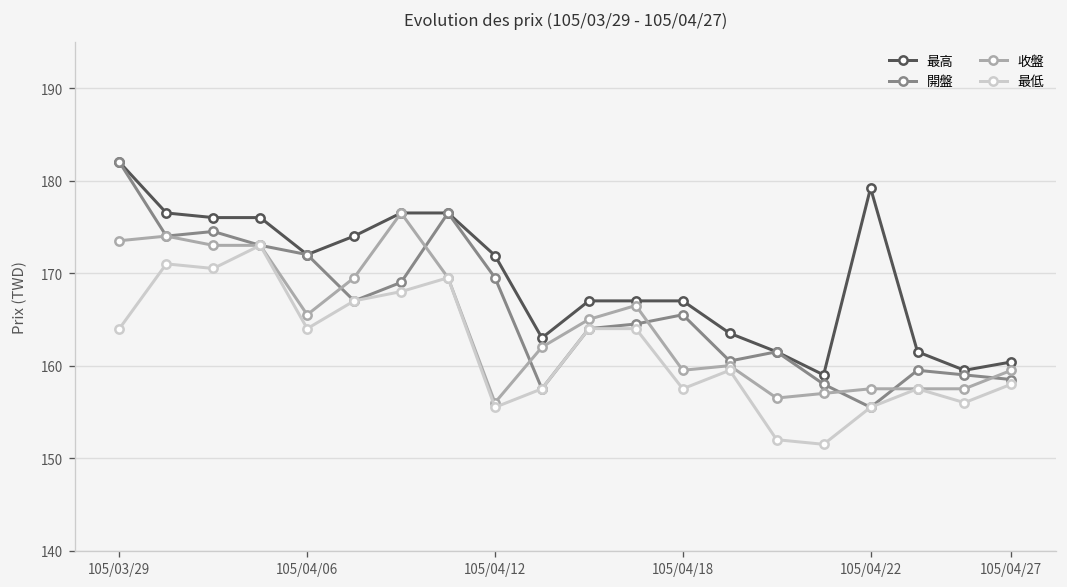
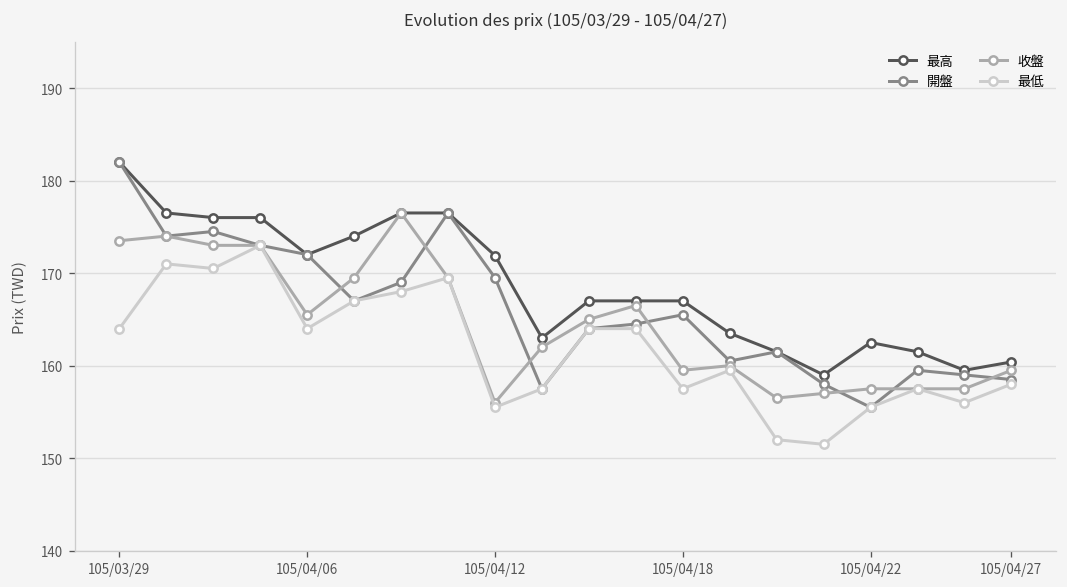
最高, 105/04/22: 179 -> 163
